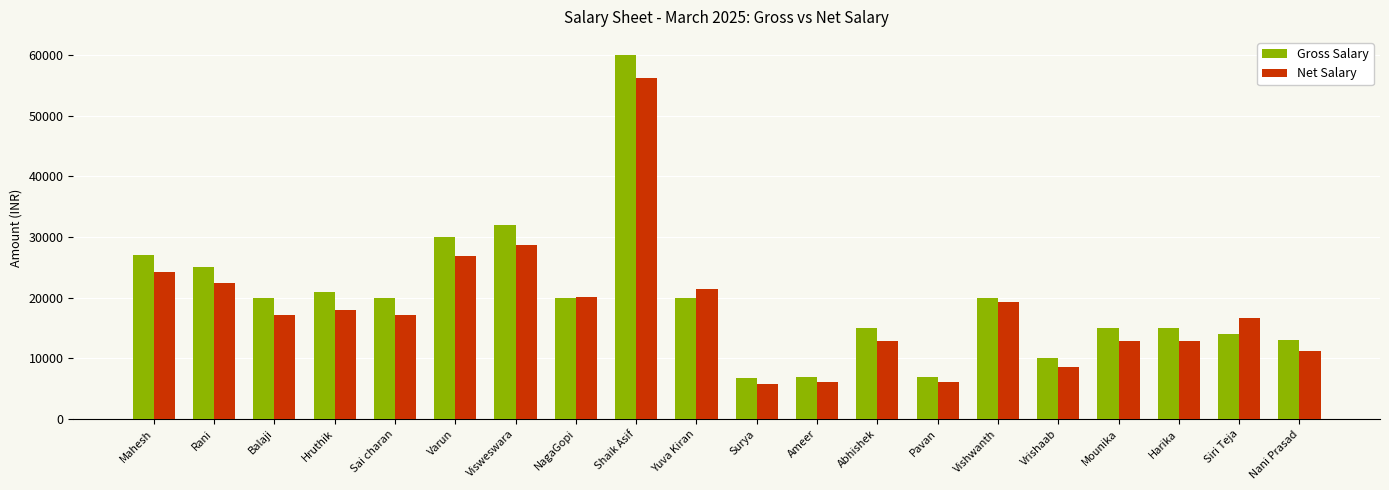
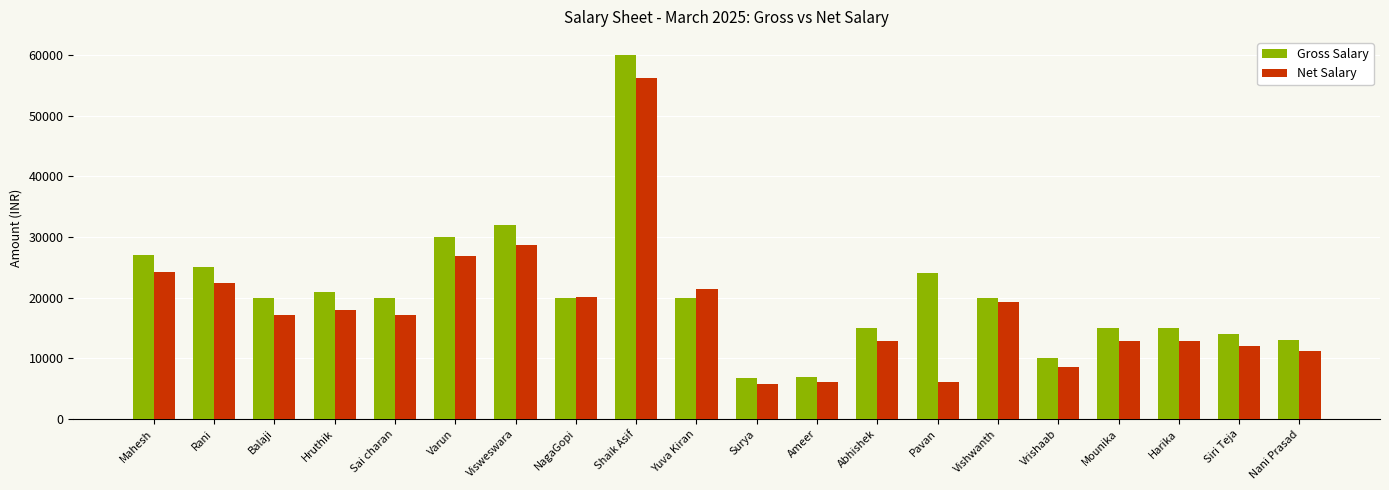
Gross Salary, Pavan: 7000 -> 24000
Net Salary, Siri Teja: 17000 -> 12000
